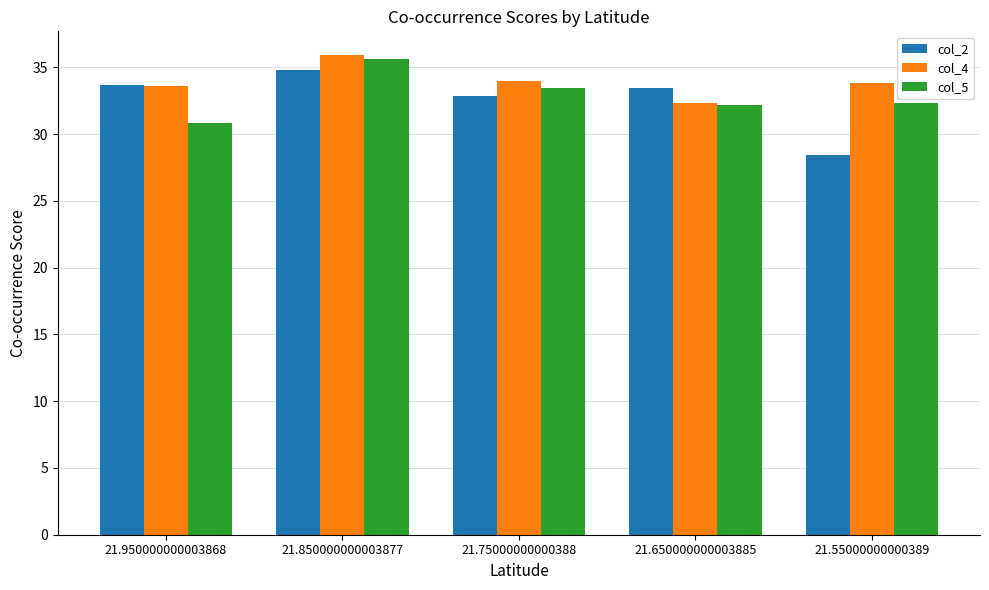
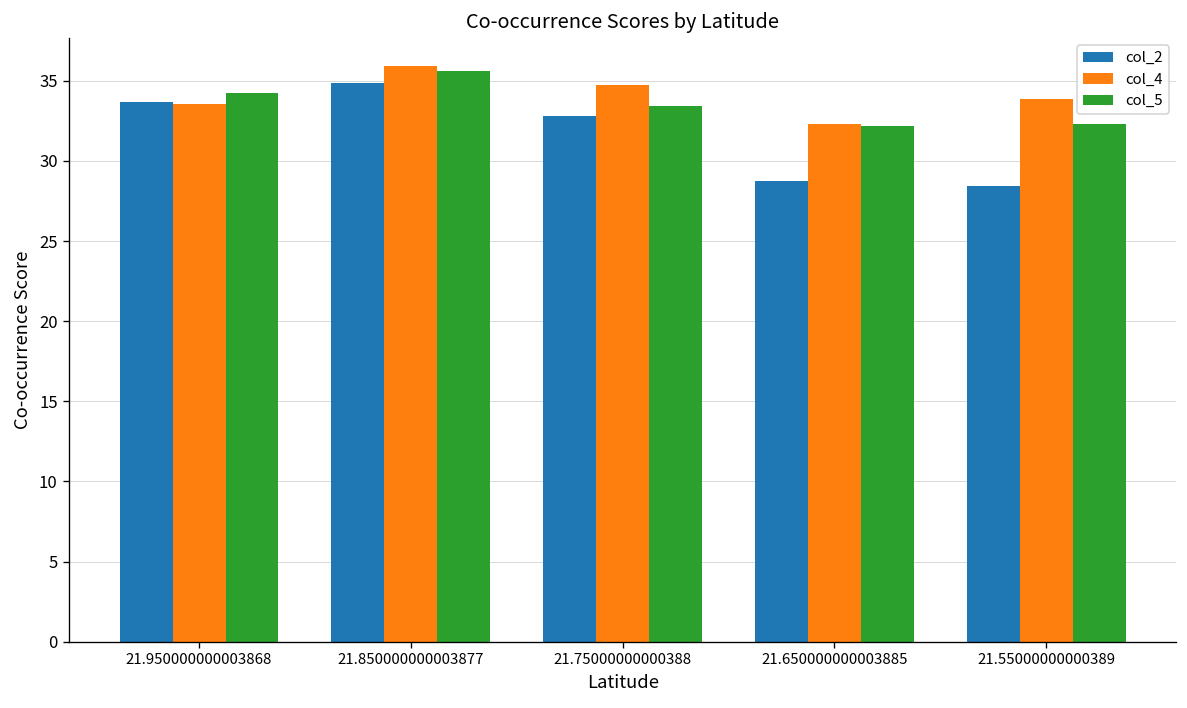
col_5, 21.950000000003868: 30.9 -> 34.3
col_4, 21.75000000000388: 34.0 -> 34.7
col_2, 21.650000000003885: 33.4 -> 28.7
